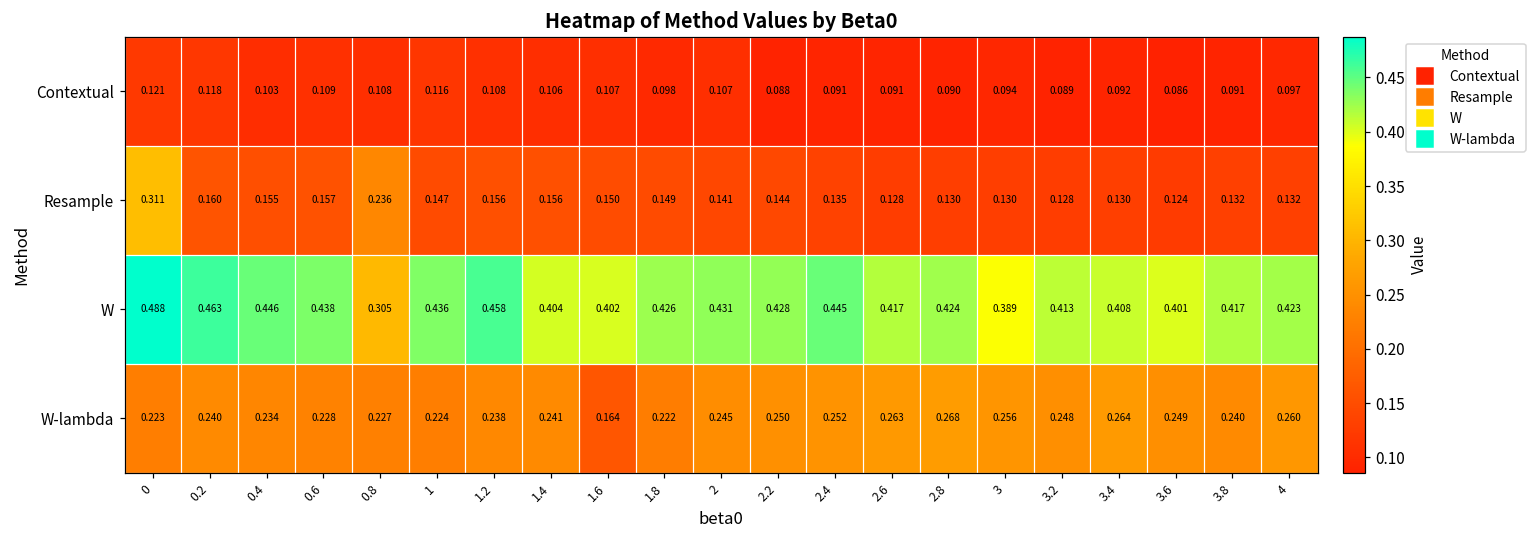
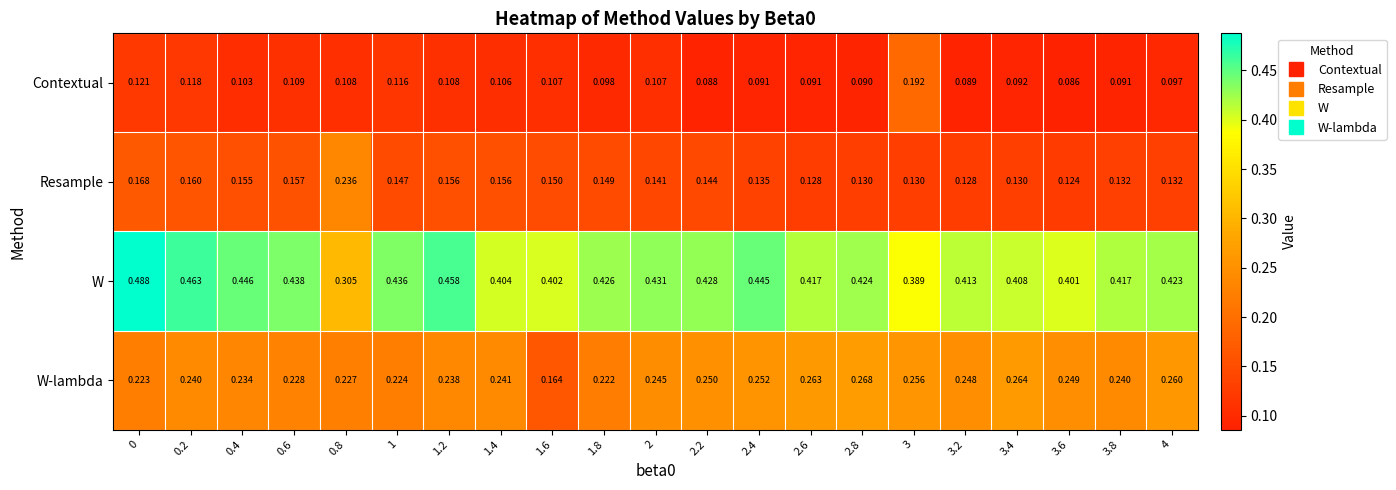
Contextual, 3: 0.094 -> 0.192
Resample, 0: 0.311 -> 0.168
